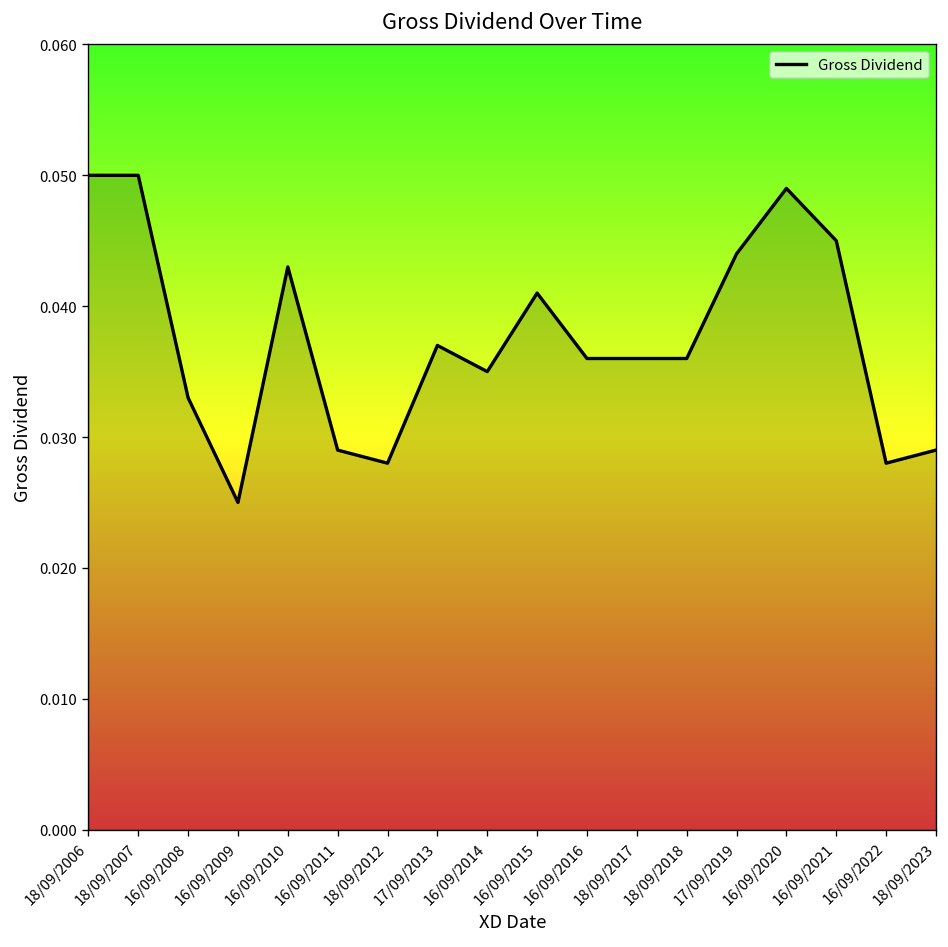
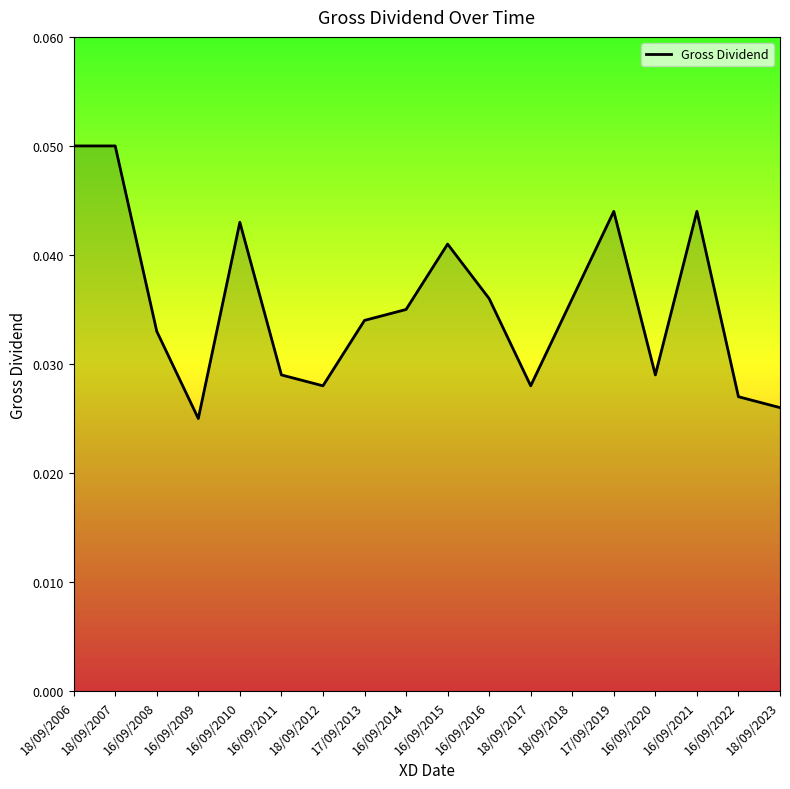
17/09/2013: 0.037 -> 0.034
18/09/2017: 0.036 -> 0.028
16/09/2020: 0.049 -> 0.029
16/09/2021: 0.045 -> 0.044
16/09/2022: 0.028 -> 0.027
18/09/2023: 0.029 -> 0.026
